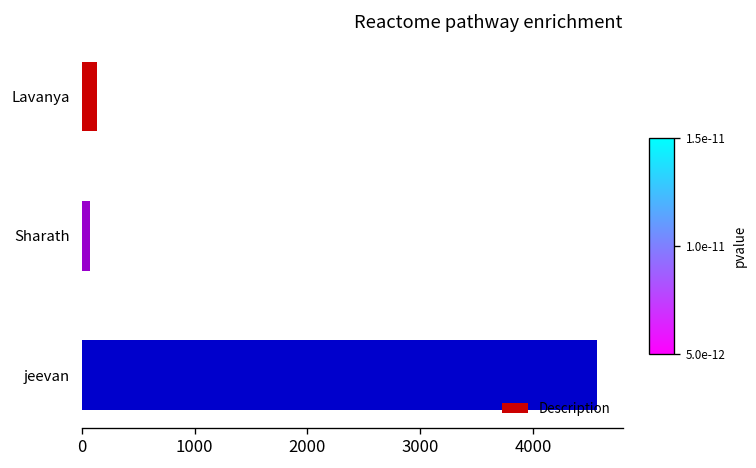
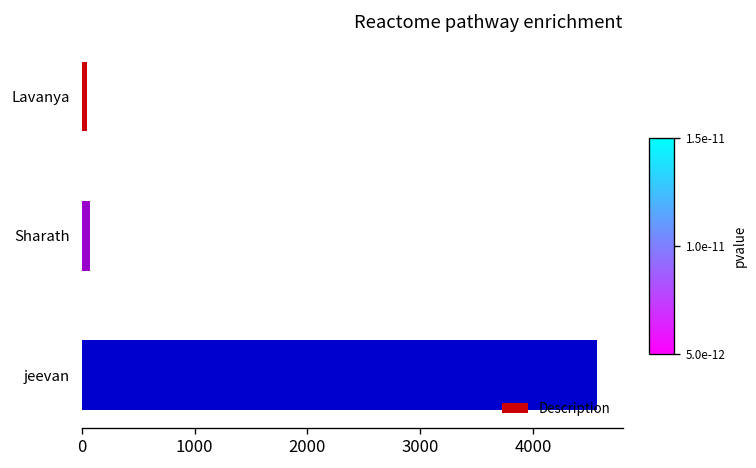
Lavanya: 100 -> 0
